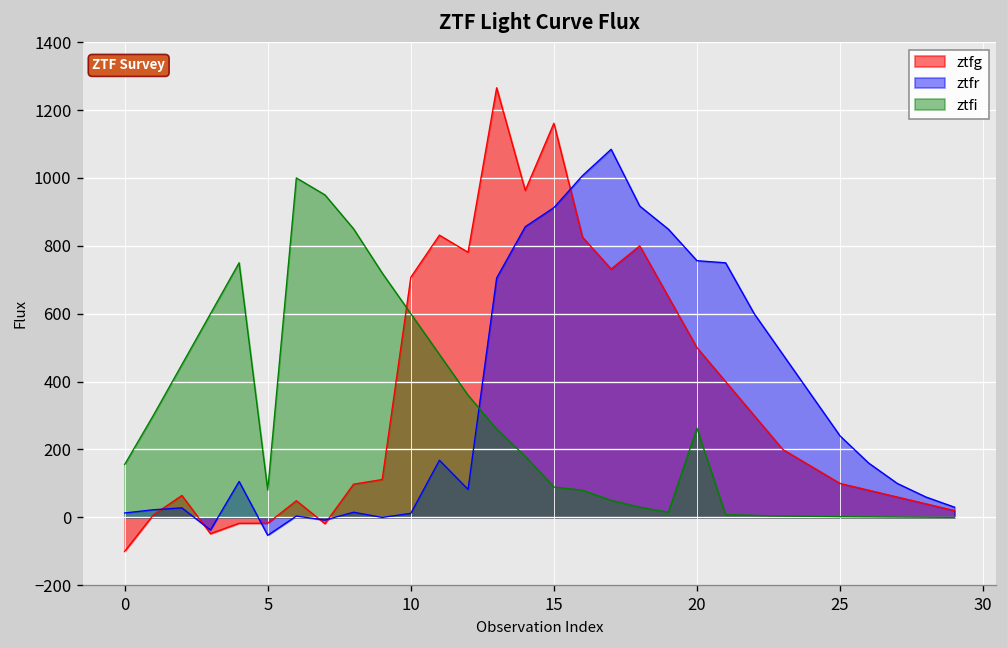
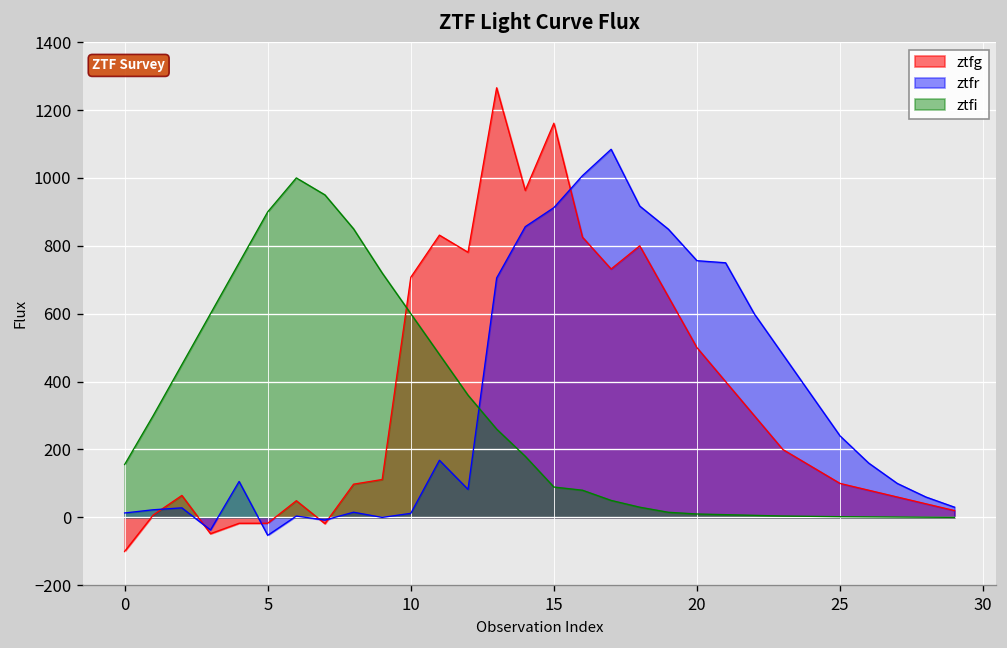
ztfi, 5: 80 -> 900
ztfi, 20: 260 -> 10
